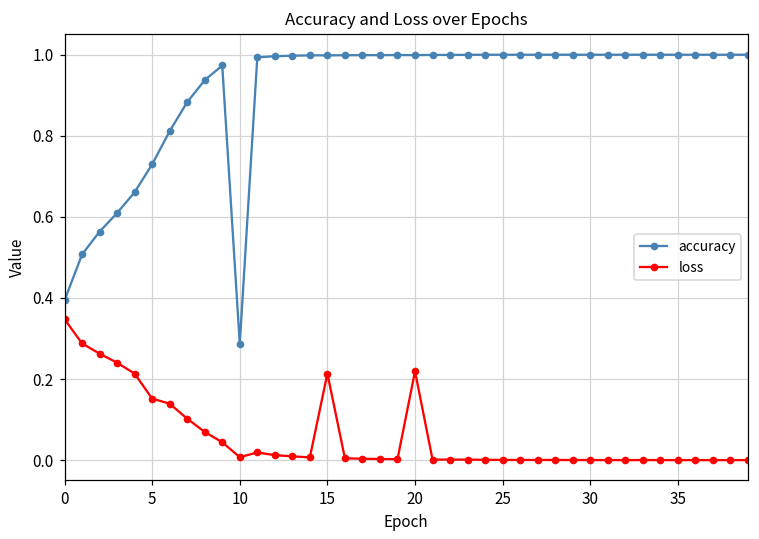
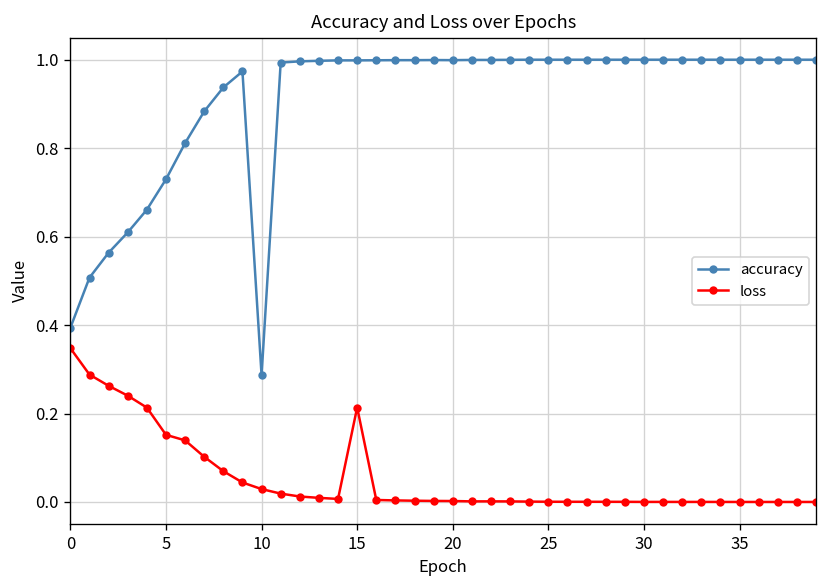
loss, 10: 0.01 -> 0.03
loss, 20: 0.22 -> 0.00
